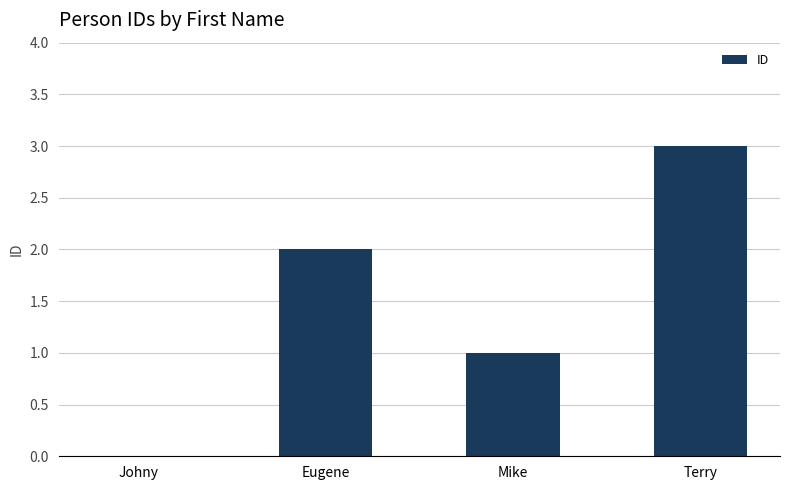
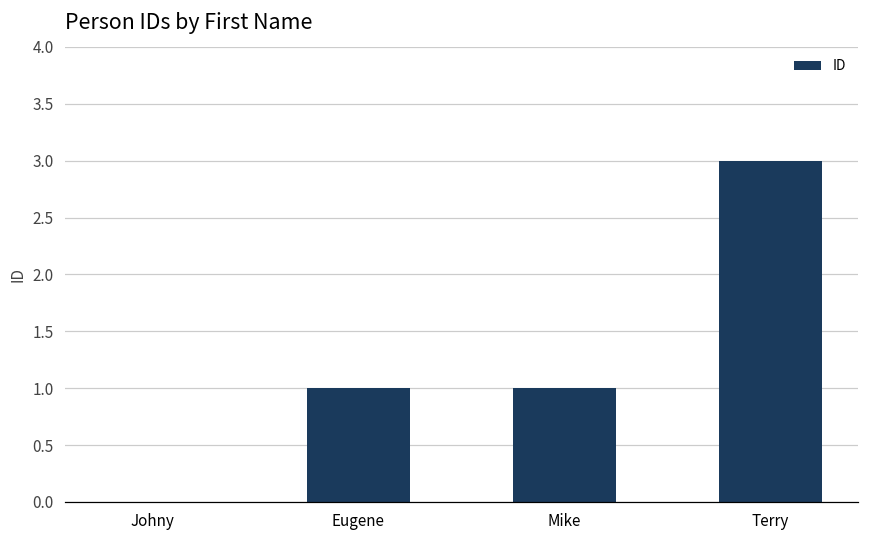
Eugene: 2 -> 1
